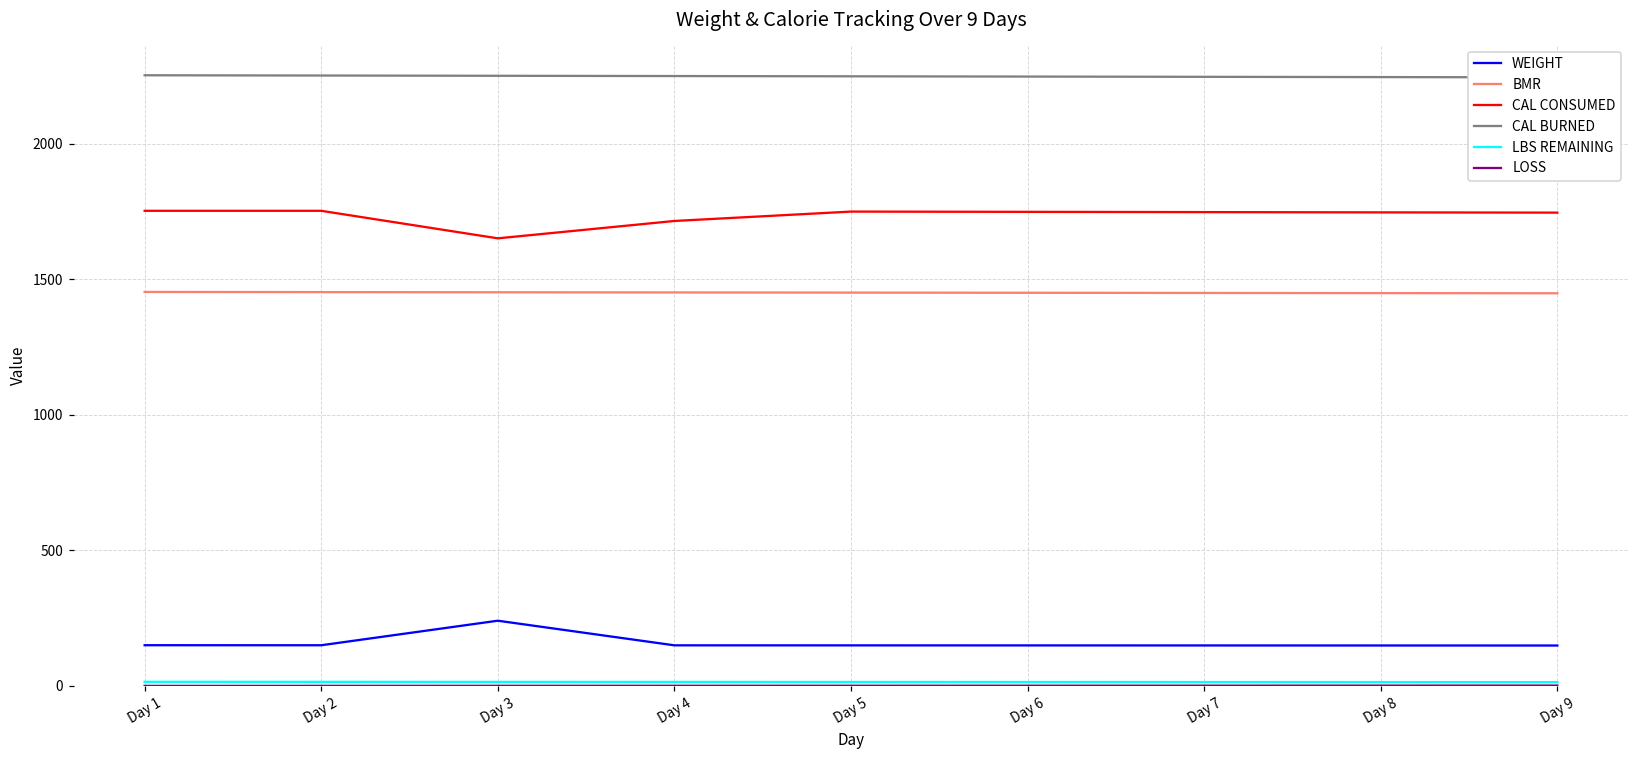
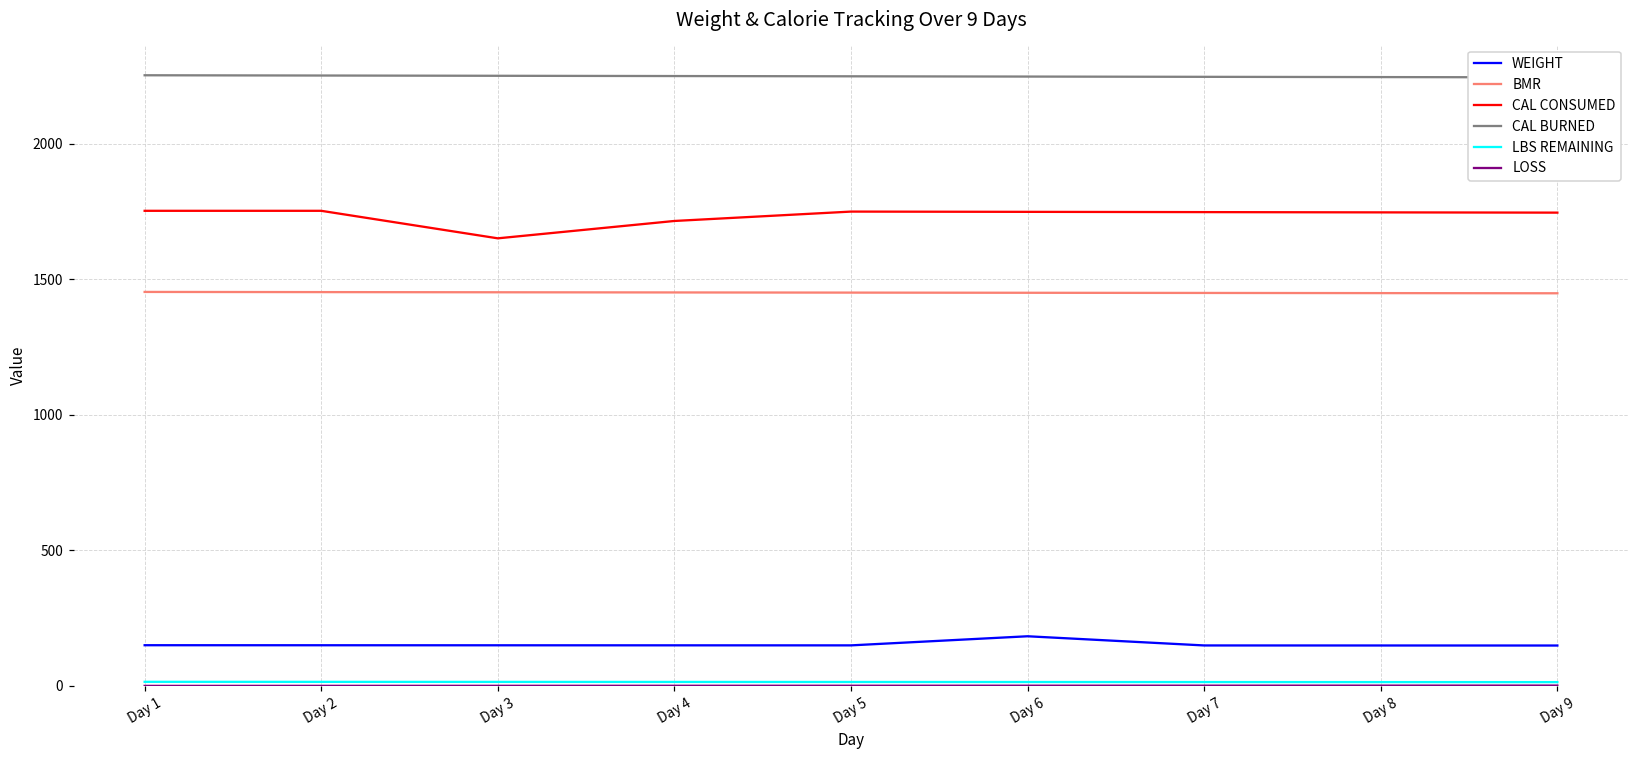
WEIGHT, Day 3: 240 -> 150
WEIGHT, Day 6: 150 -> 180
